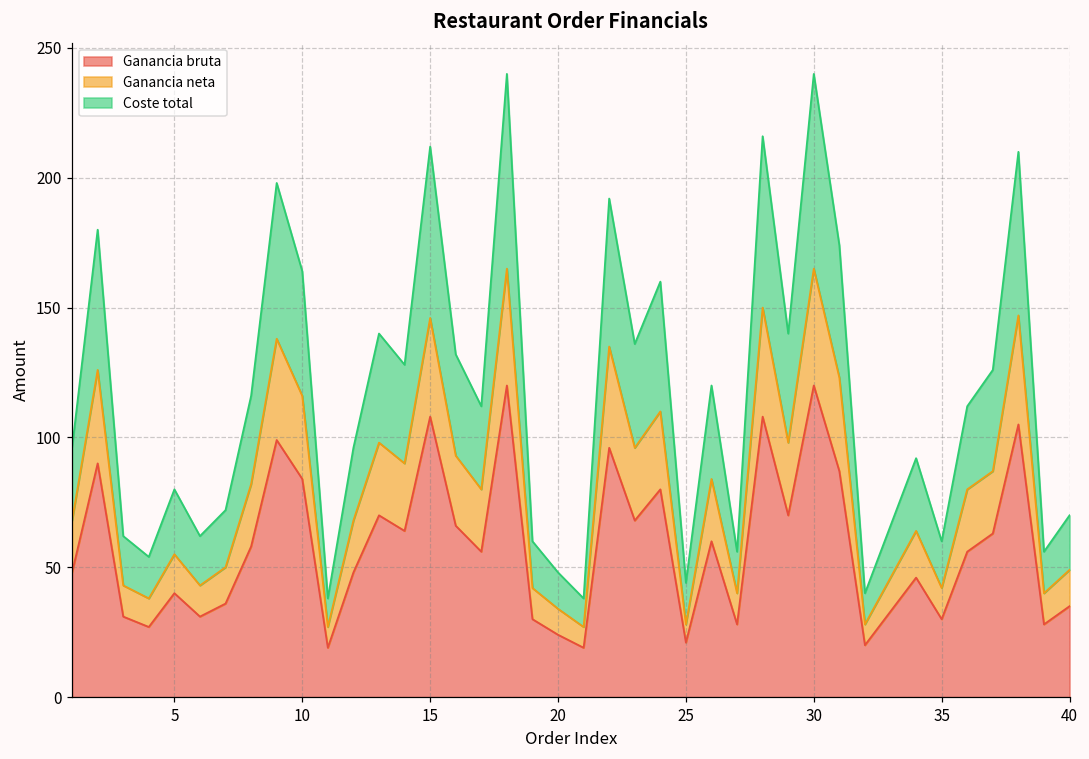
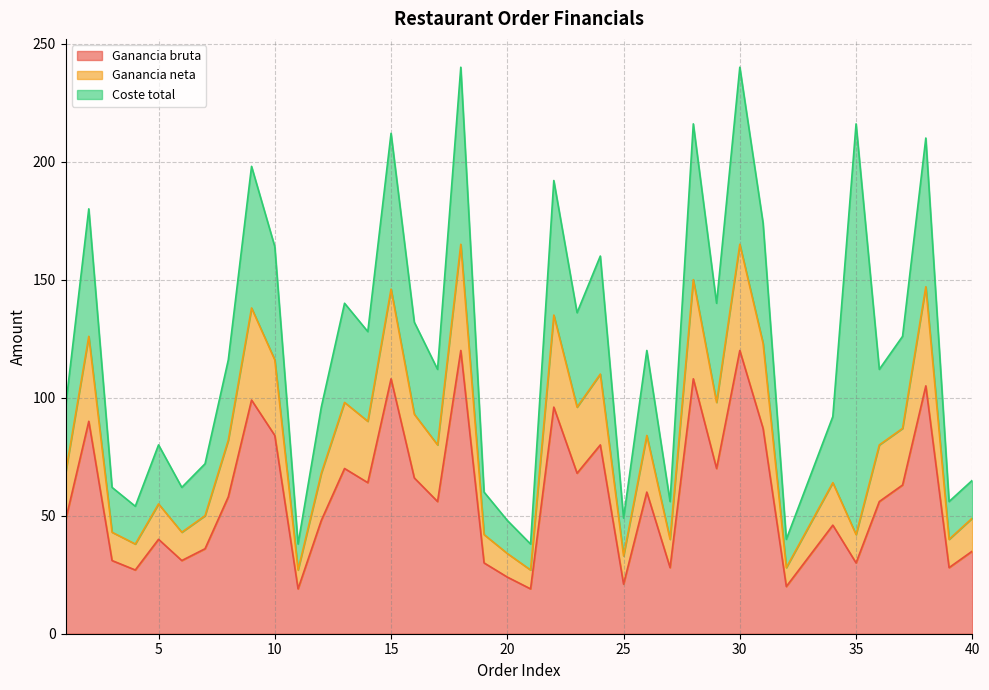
Ganancia neta, 25: 7 -> 12
Coste total, 35: 18 -> 174
Coste total, 40: 21 -> 16
